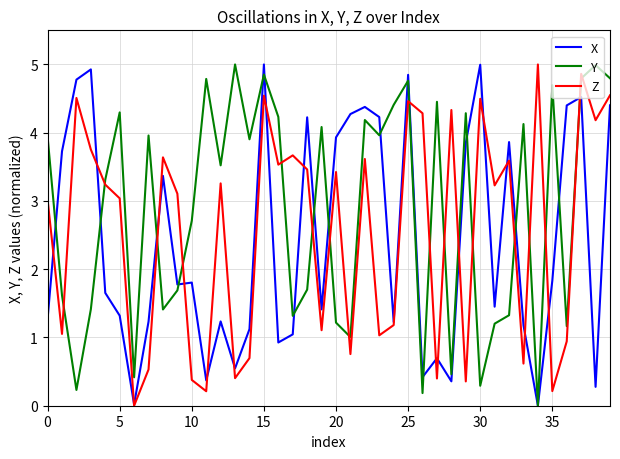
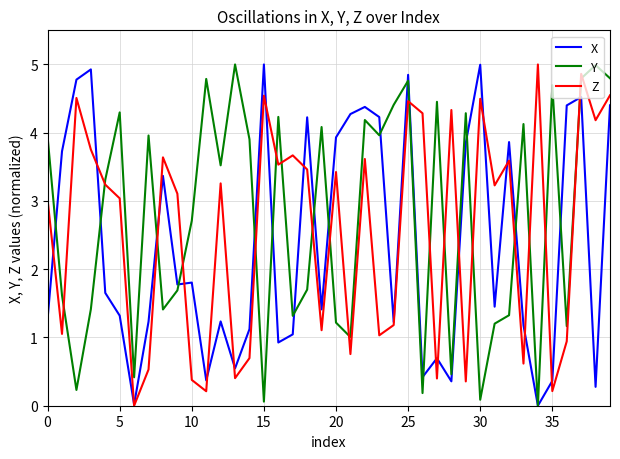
Y, 15: 4.9 -> 0.1
Y, 30: 0.3 -> 0.1
X, 35: 1.8 -> 0.4
